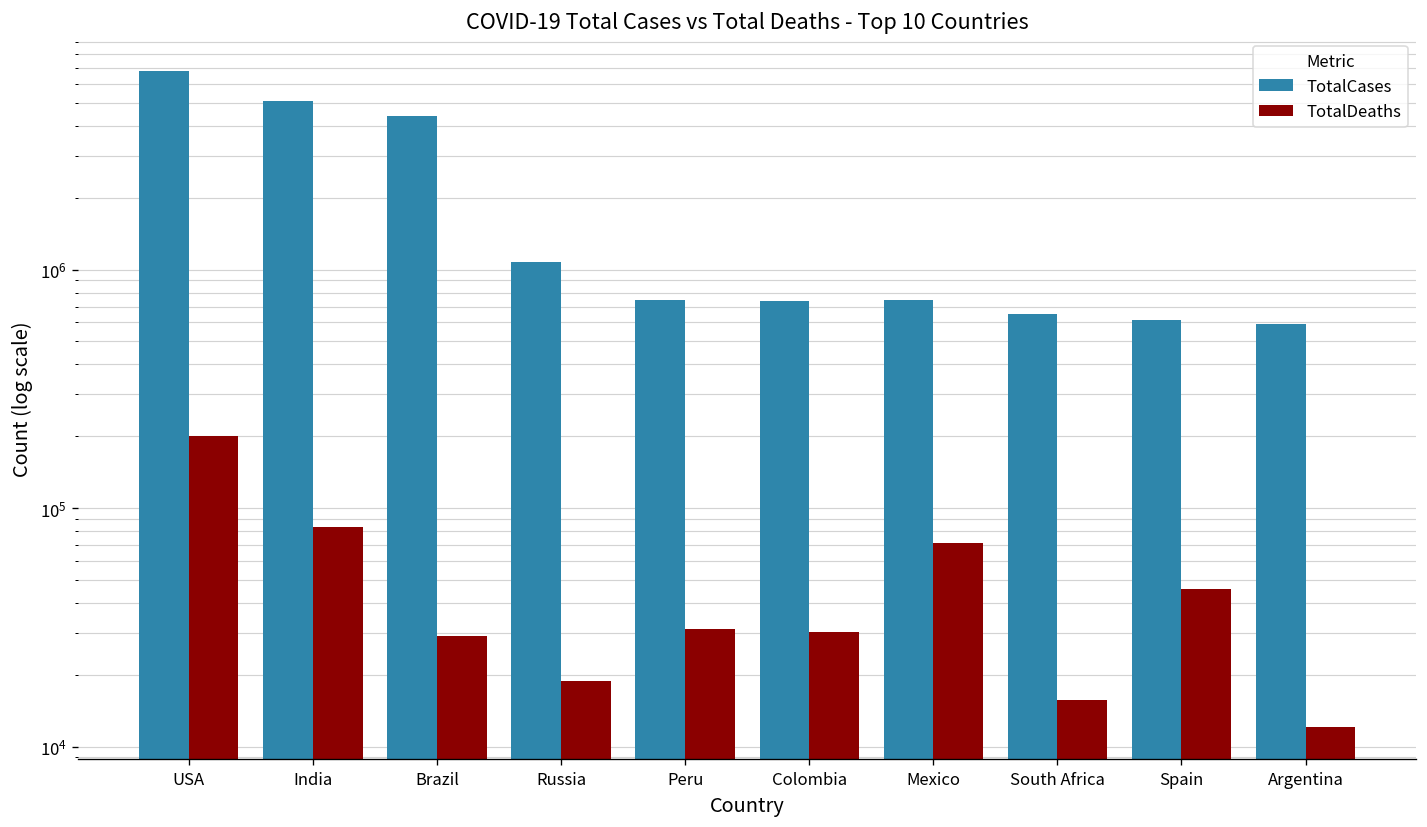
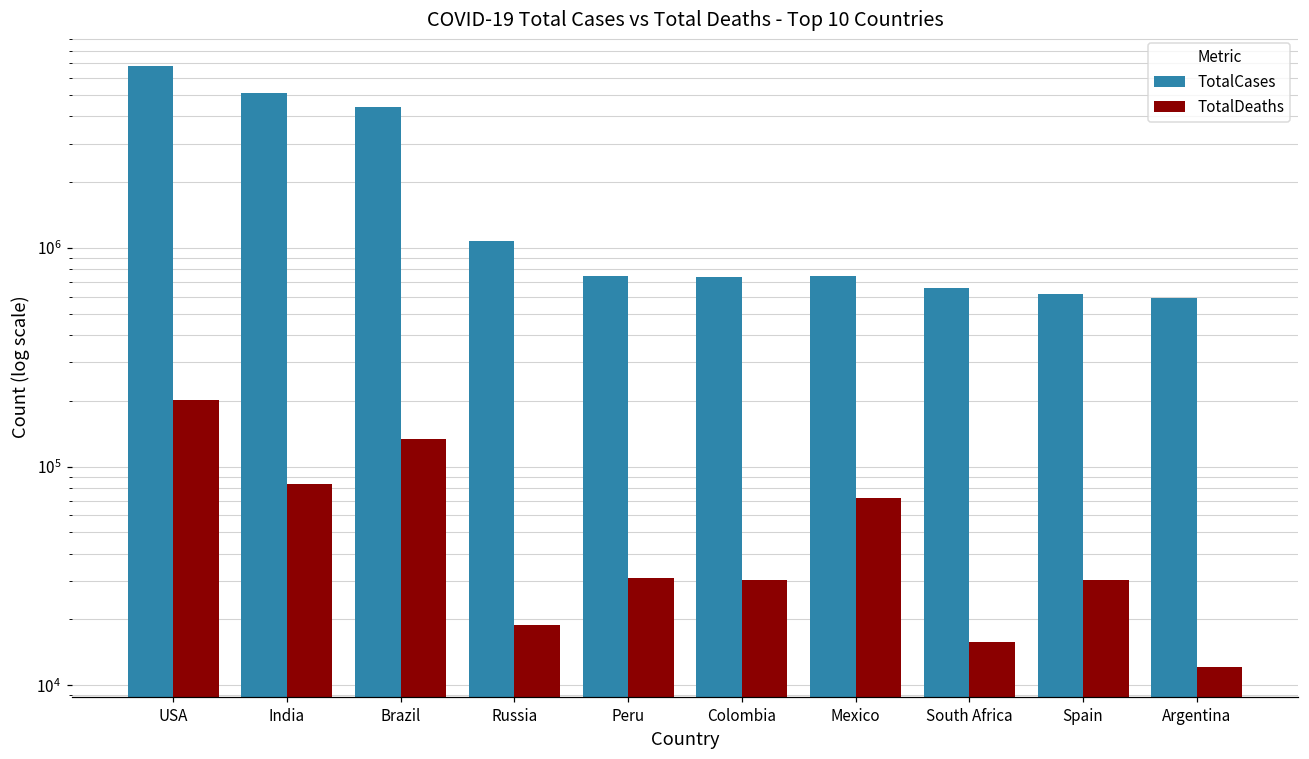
TotalDeaths, Brazil: 29000 -> 130000
TotalDeaths, Spain: 46000 -> 30000
